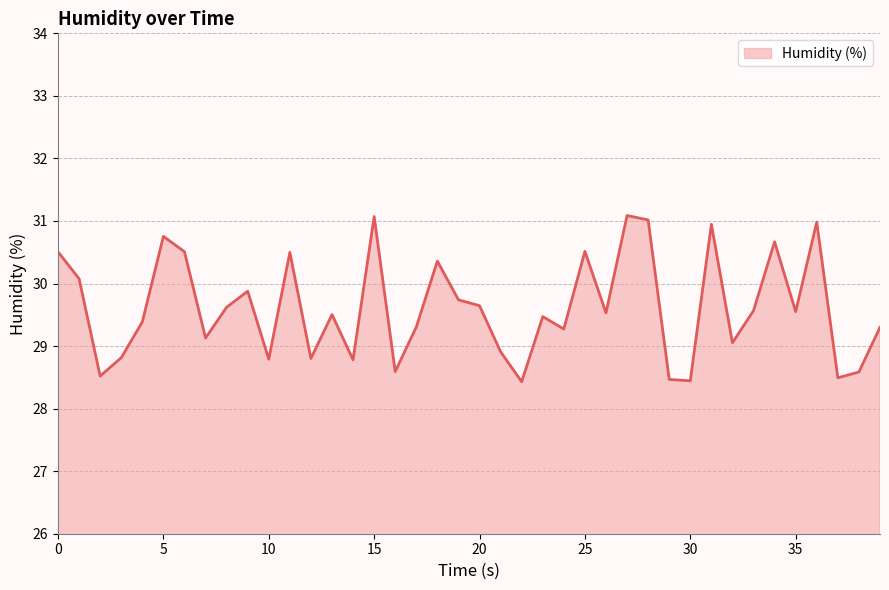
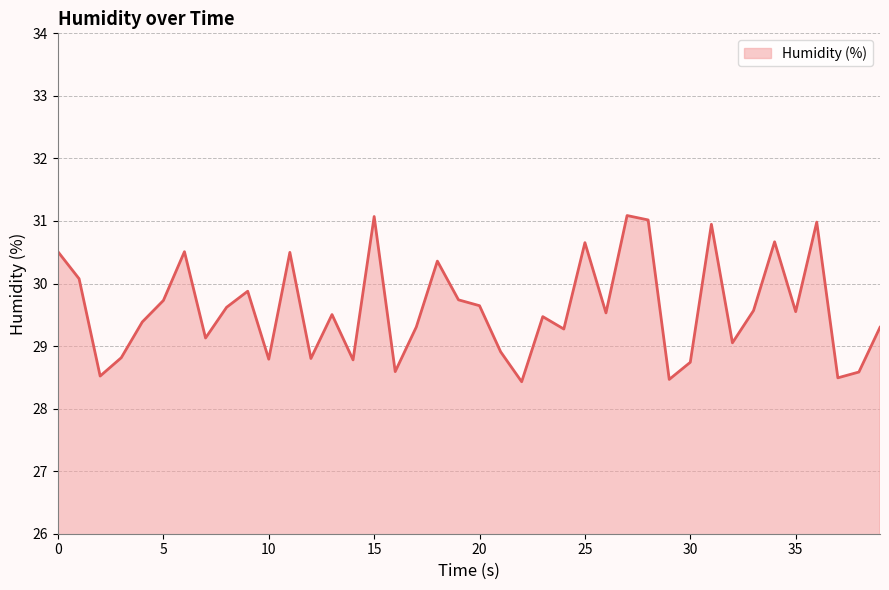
5: 30.8 -> 29.7
25: 30.5 -> 30.7
30: 28.4 -> 28.7
